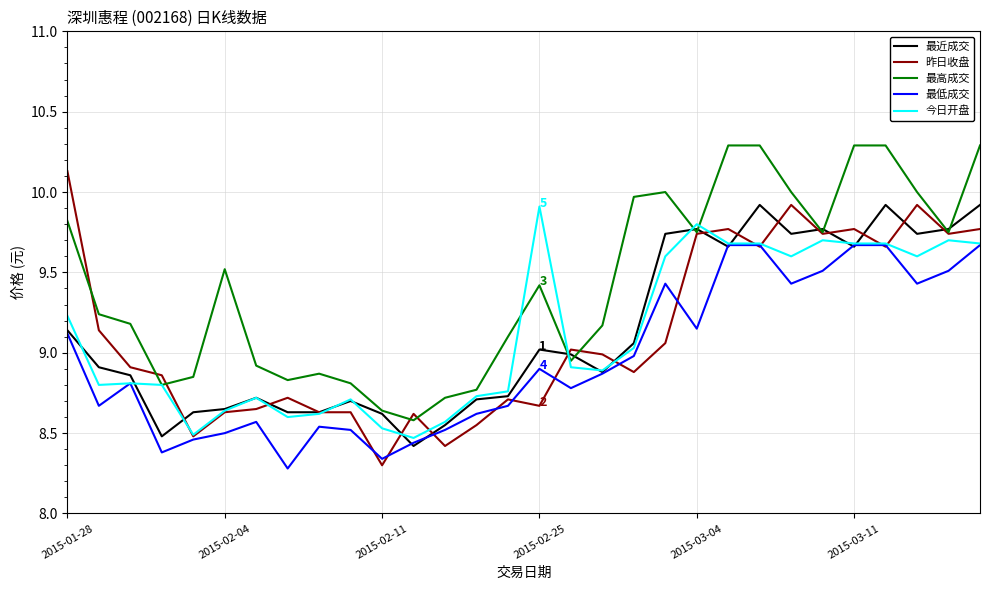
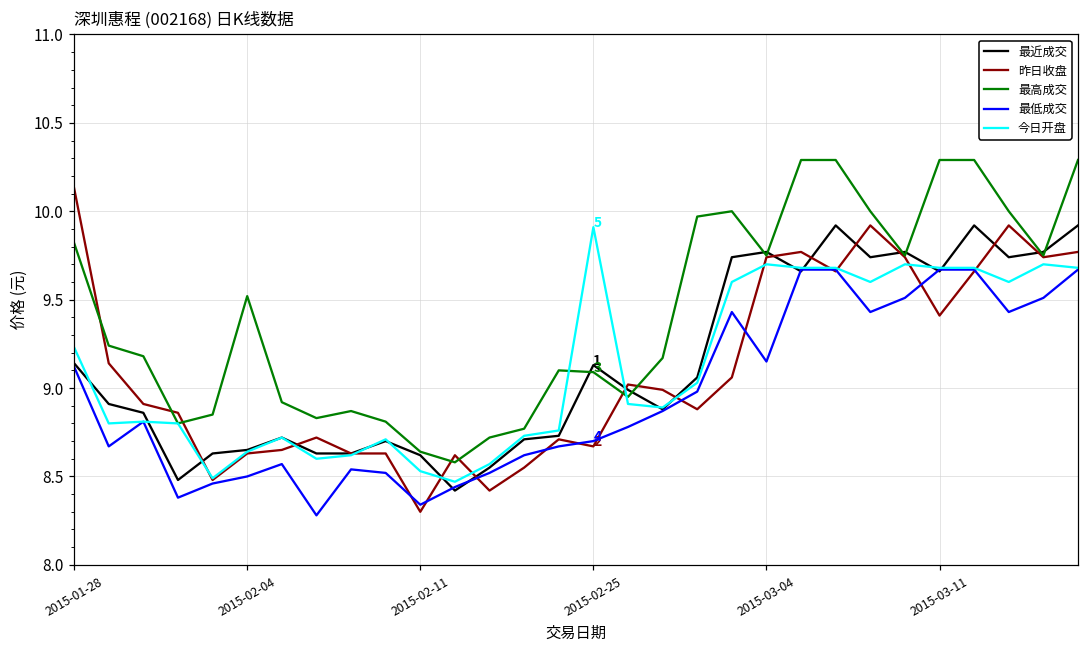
最近成交, 2015-02-25: 9.02 -> 9.13
最高成交, 2015-02-25: 9.42 -> 9.09
最低成交, 2015-02-25: 8.9 -> 8.7
今日开盘, 2015-03-04: 9.8 -> 9.7
昨日收盘, 2015-03-11: 9.77 -> 9.41
